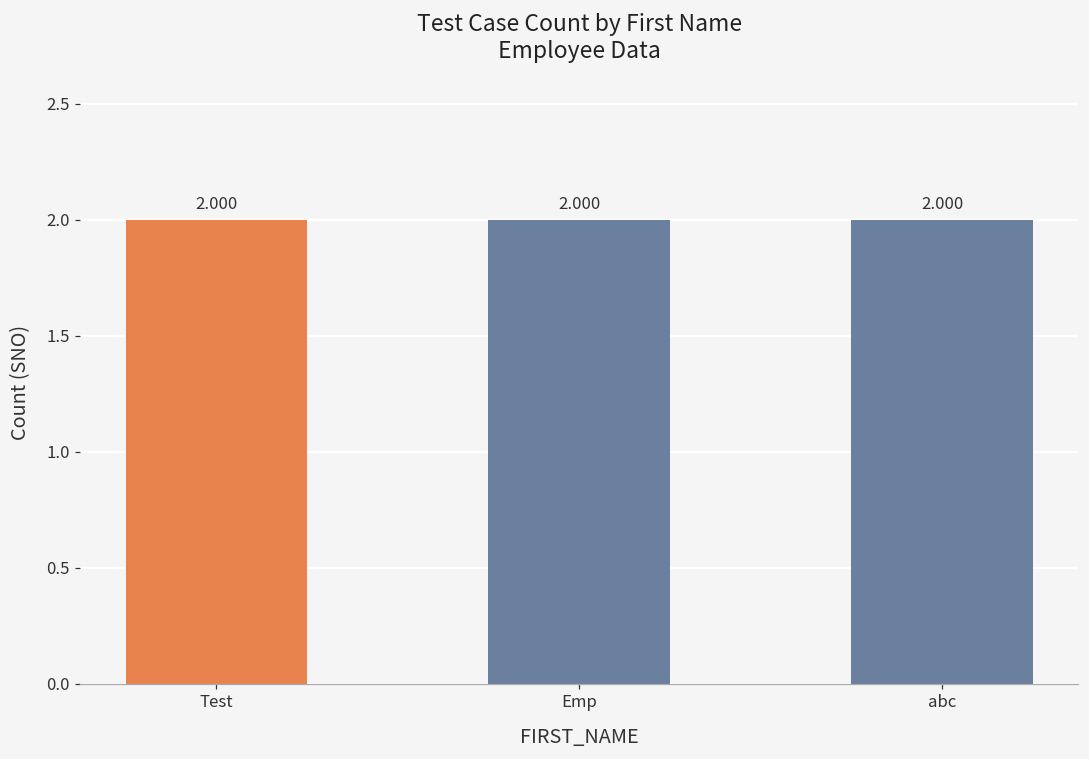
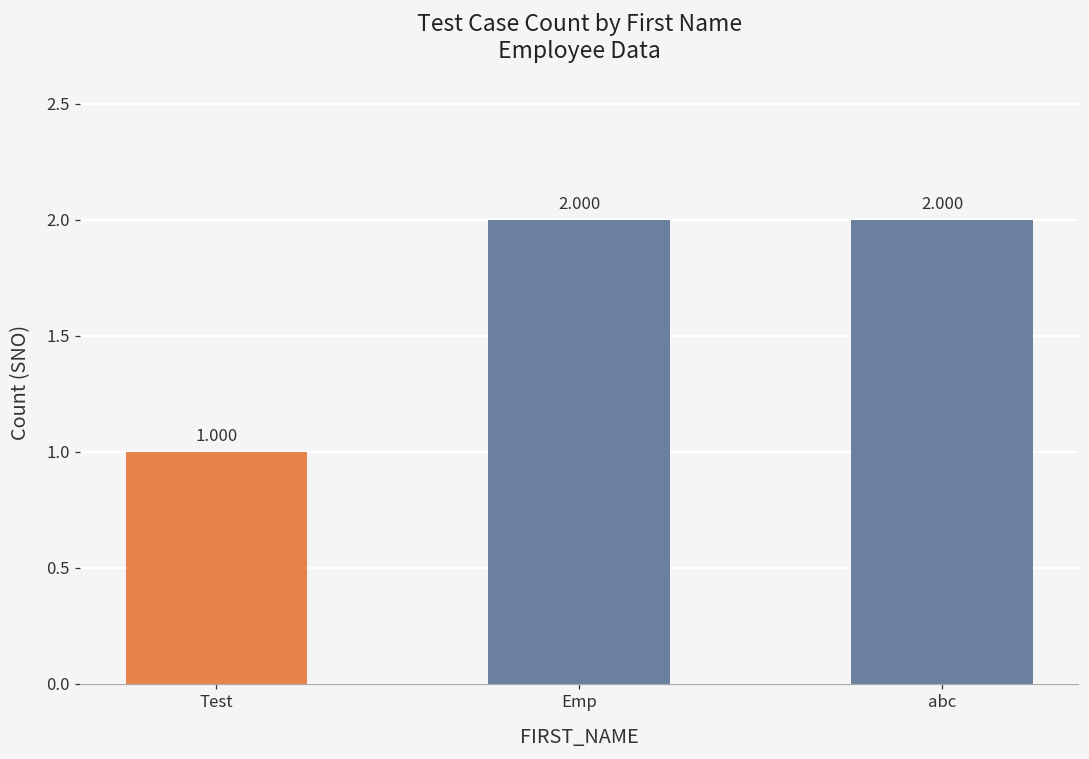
Test: 2.000 -> 1.000
